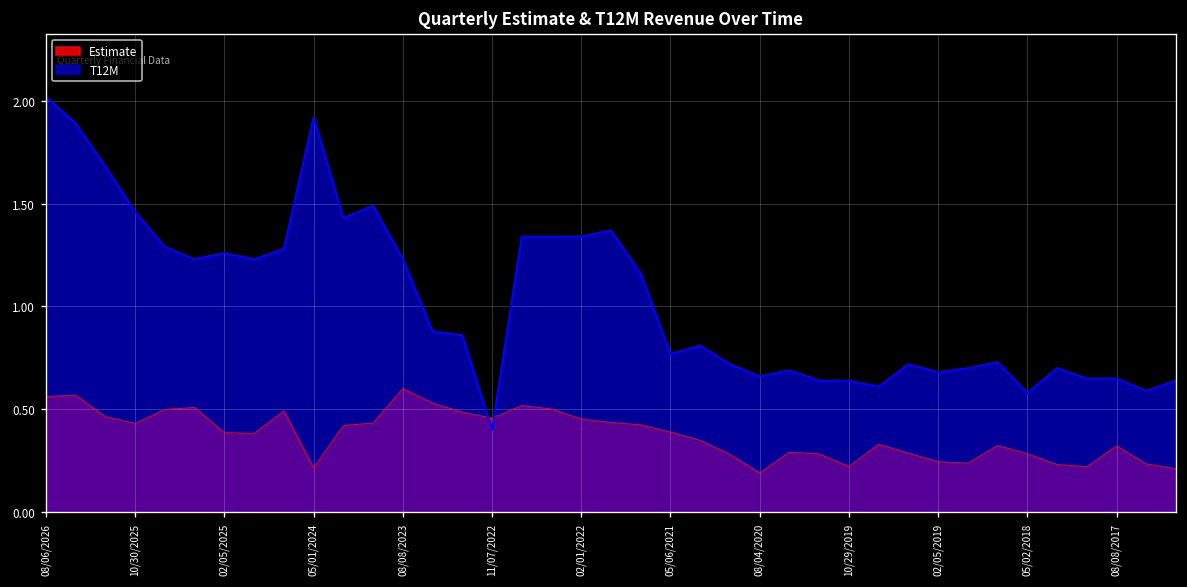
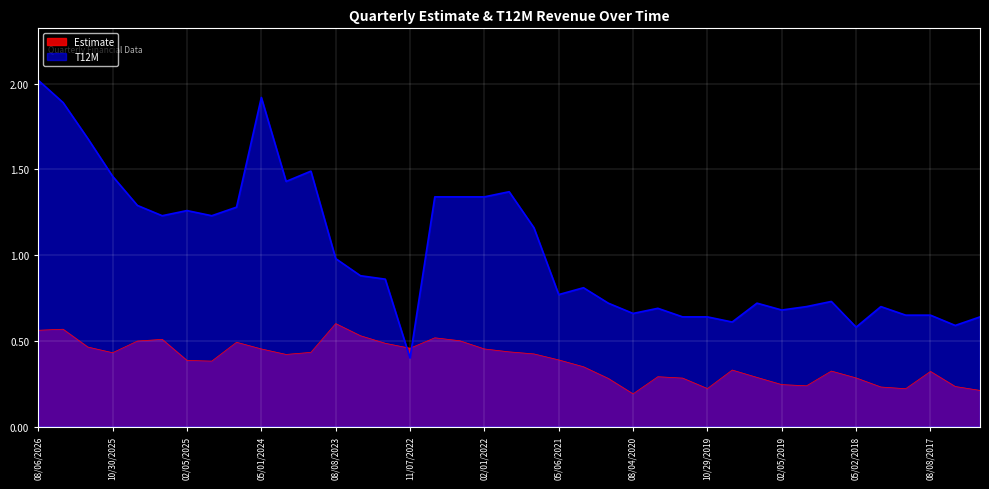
Estimate, 05/01/2024: 0.22 -> 0.45
T12M, 08/08/2023: 1.23 -> 0.98
